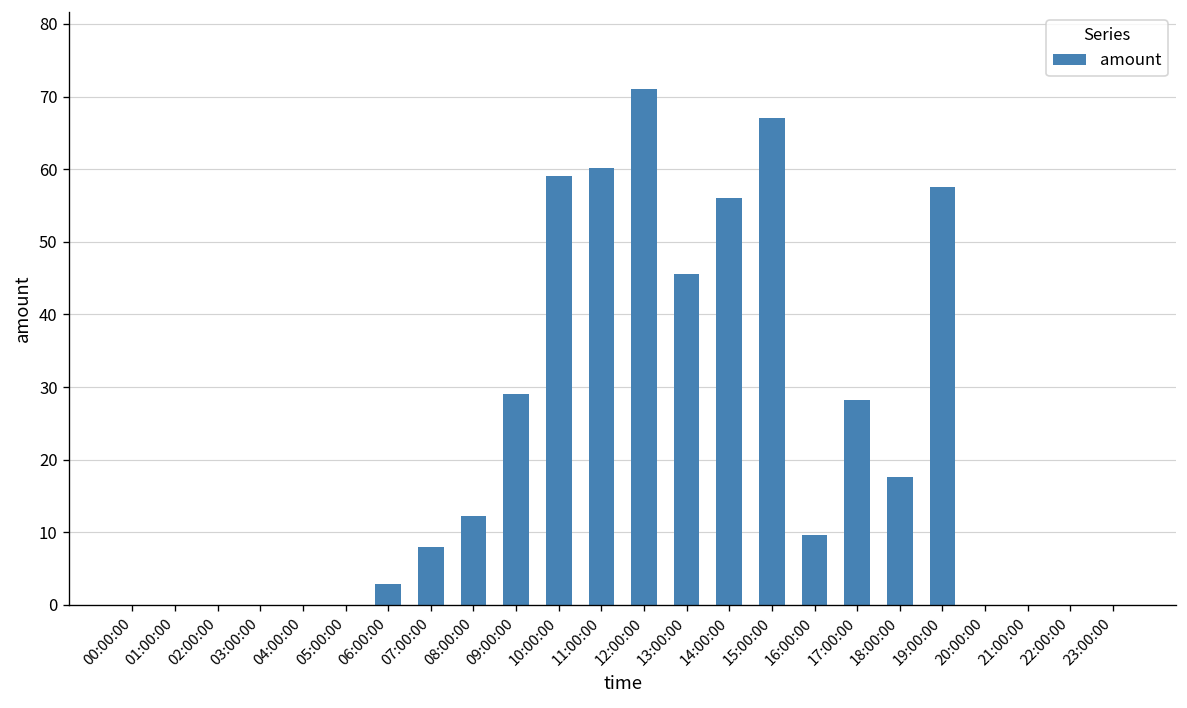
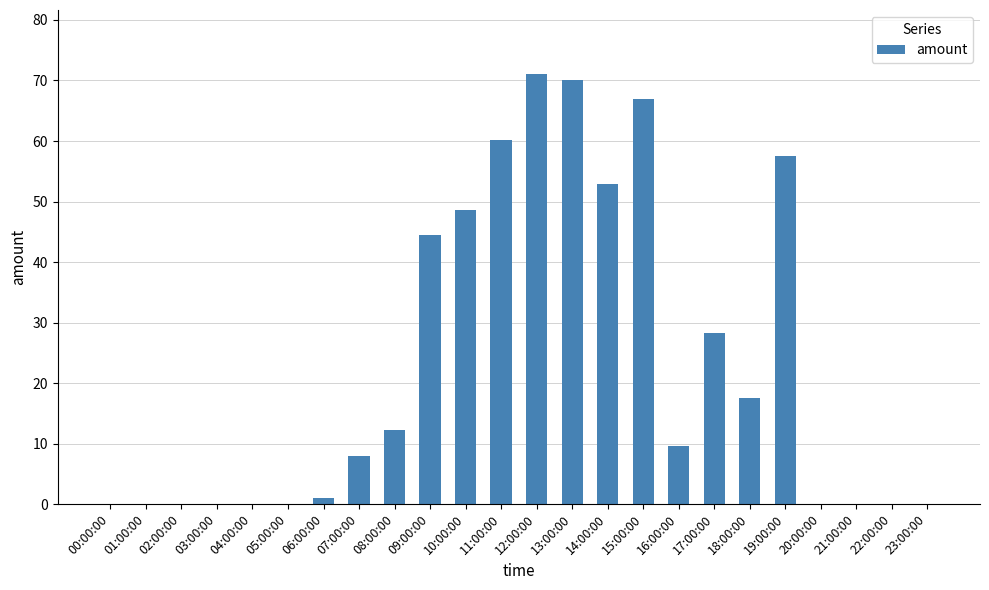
06:00:00: 3 -> 1
09:00:00: 29 -> 45
10:00:00: 59 -> 49
13:00:00: 46 -> 70
14:00:00: 56 -> 53
